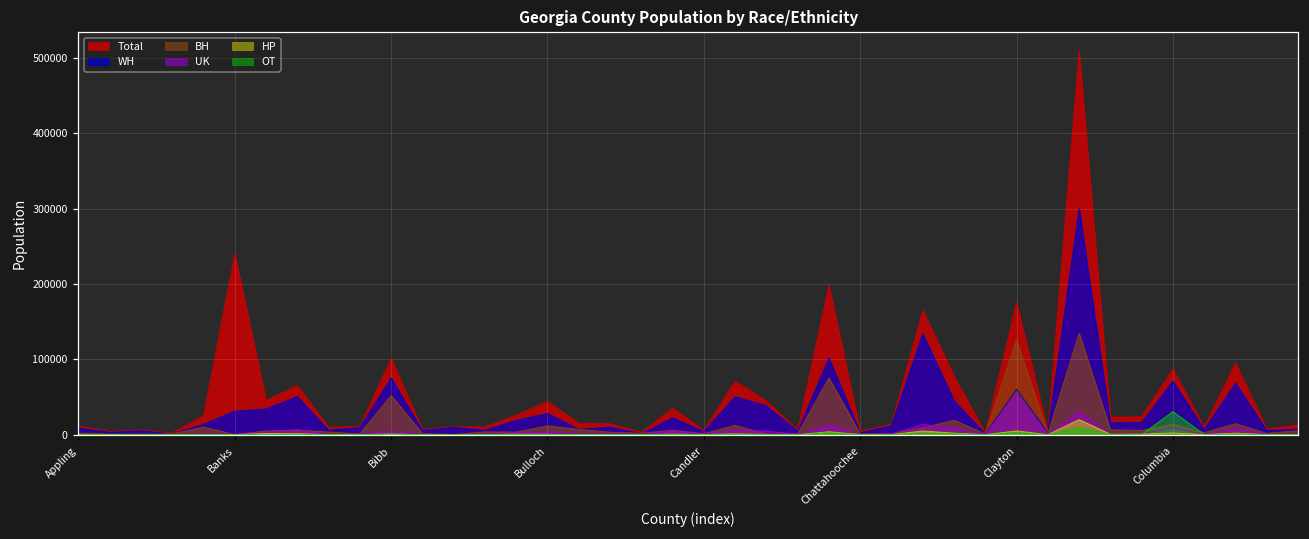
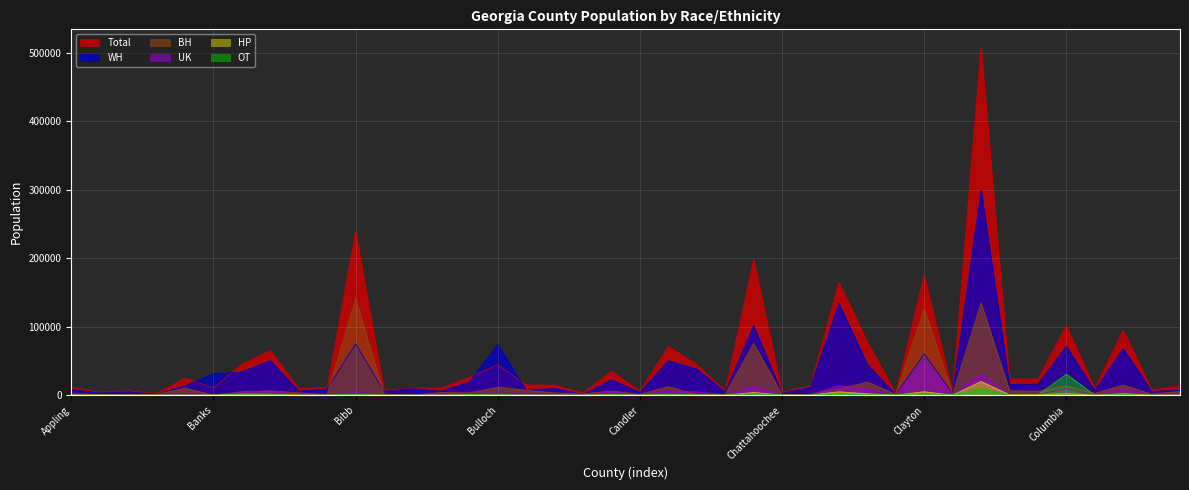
Total, Banks: 240000 -> 10000
Total, Bibb: 100000 -> 240000
BH, Bibb: 50000 -> 140000
WH, Bulloch: 30000 -> 70000
Total, Columbia: 90000 -> 100000
